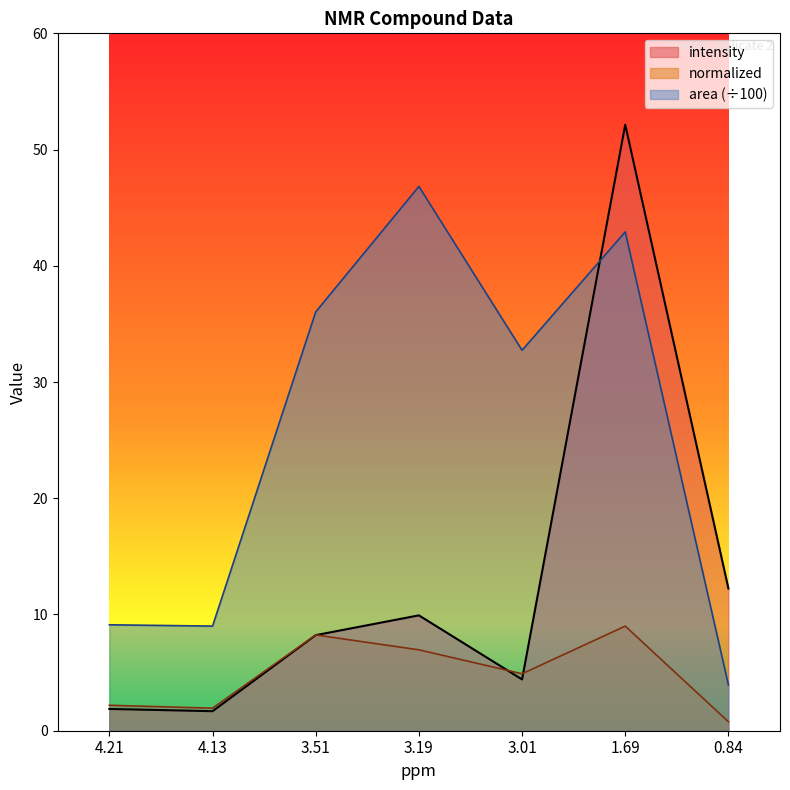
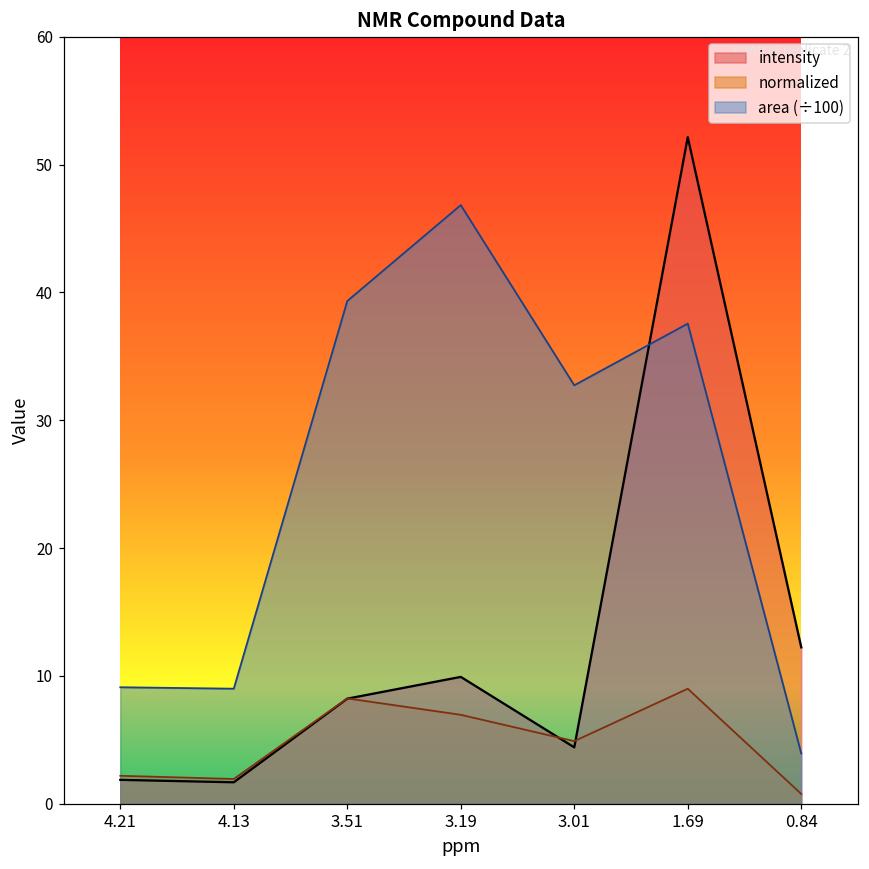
area (÷100), 3.51: 36.0 -> 39.3
area (÷100), 1.69: 42.9 -> 37.6
